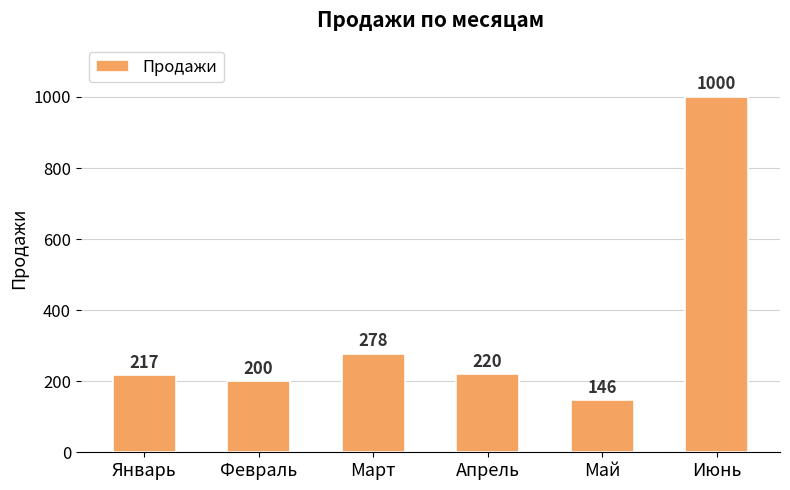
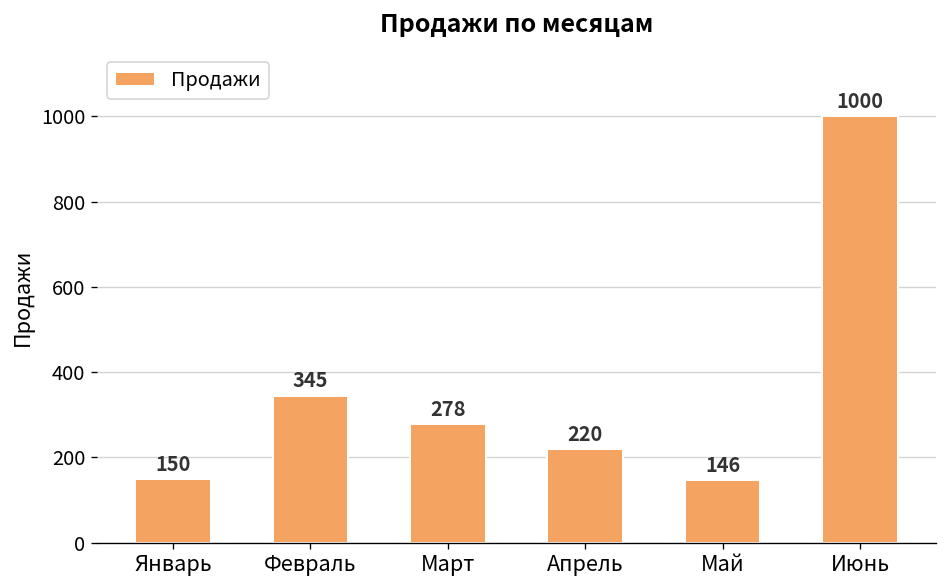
Январь: 217 -> 150
Февраль: 200 -> 345
